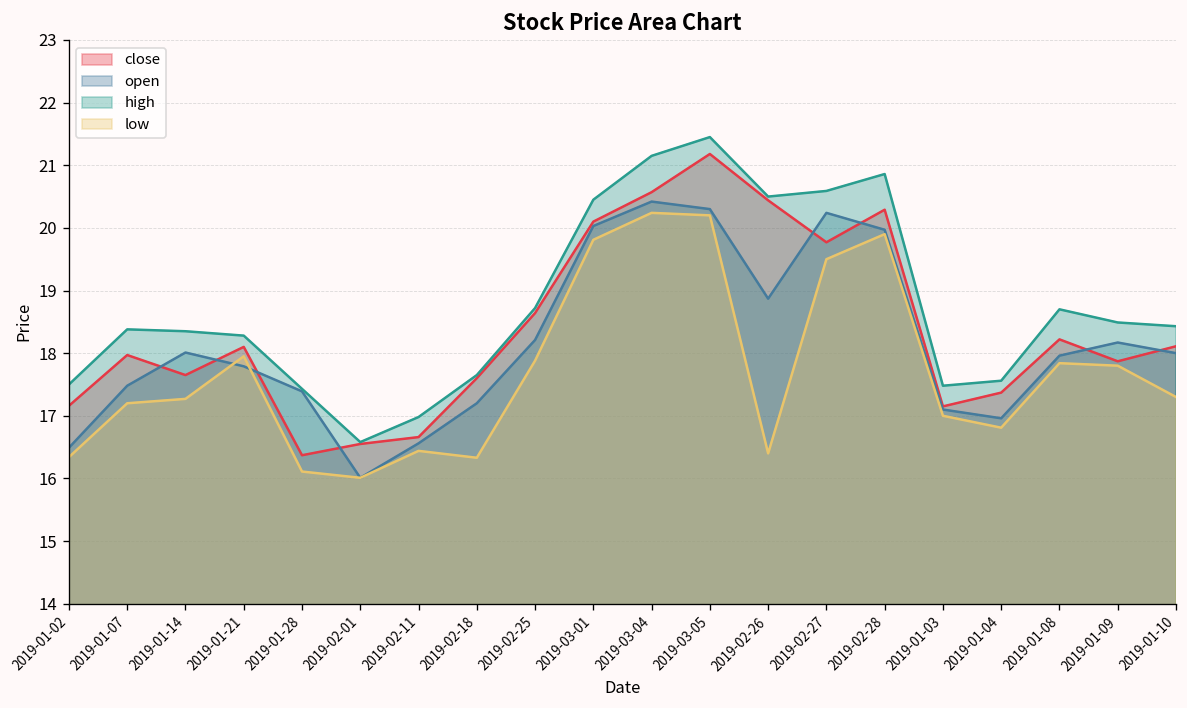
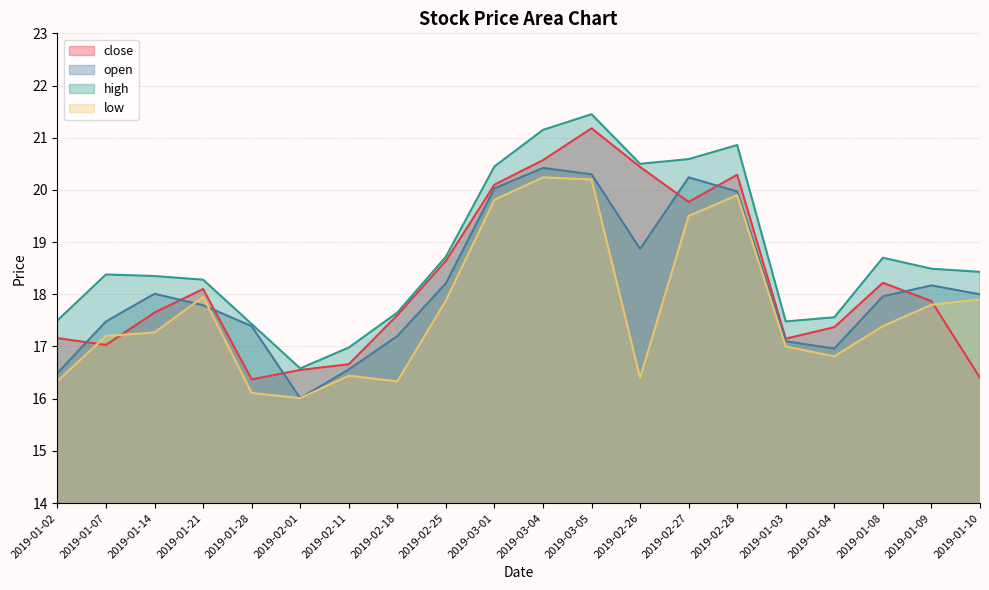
close, 2019-01-07: 18.0 -> 17.0
low, 2019-01-08: 17.8 -> 17.4
close, 2019-01-10: 18.1 -> 16.4
low, 2019-01-10: 17.3 -> 17.9
